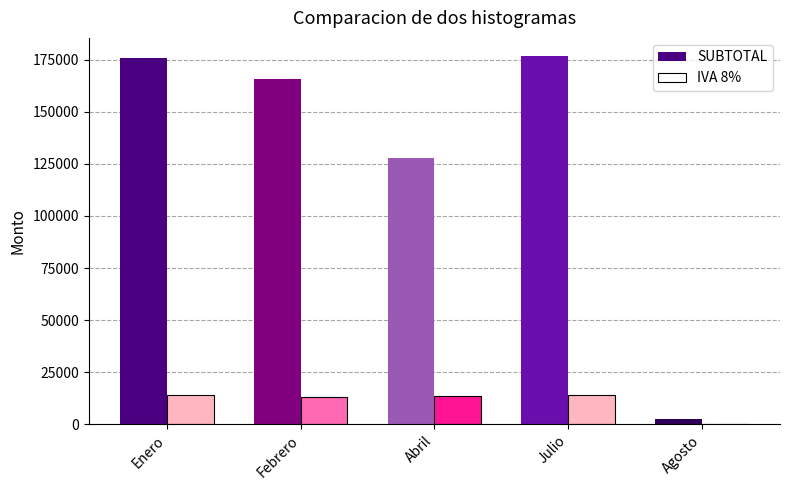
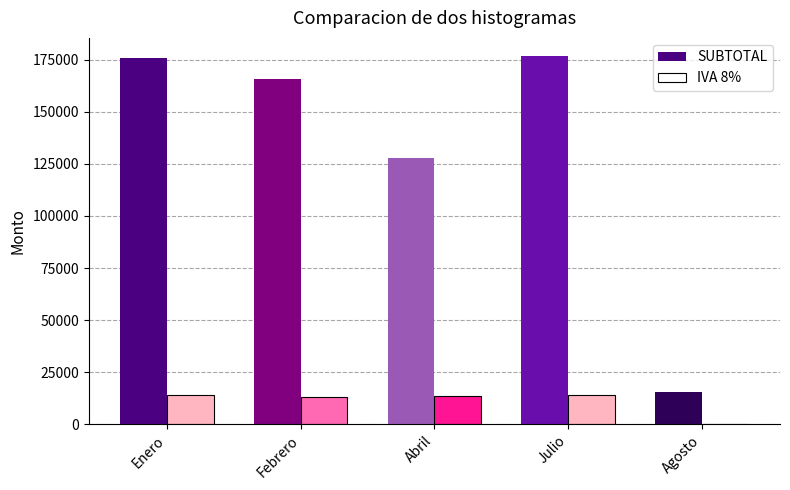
SUBTOTAL, Agosto: 2000 -> 15000
